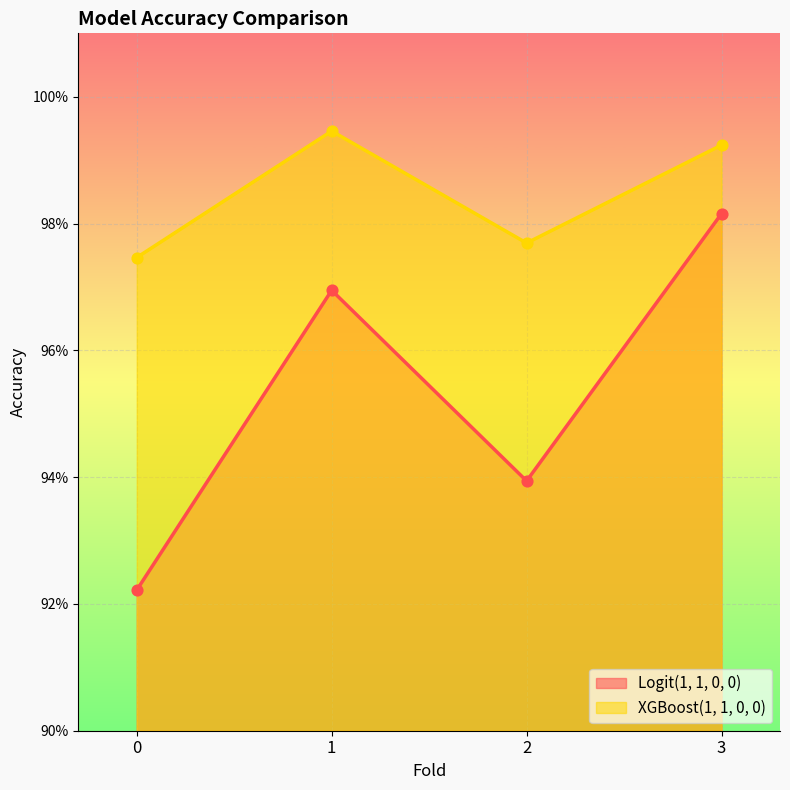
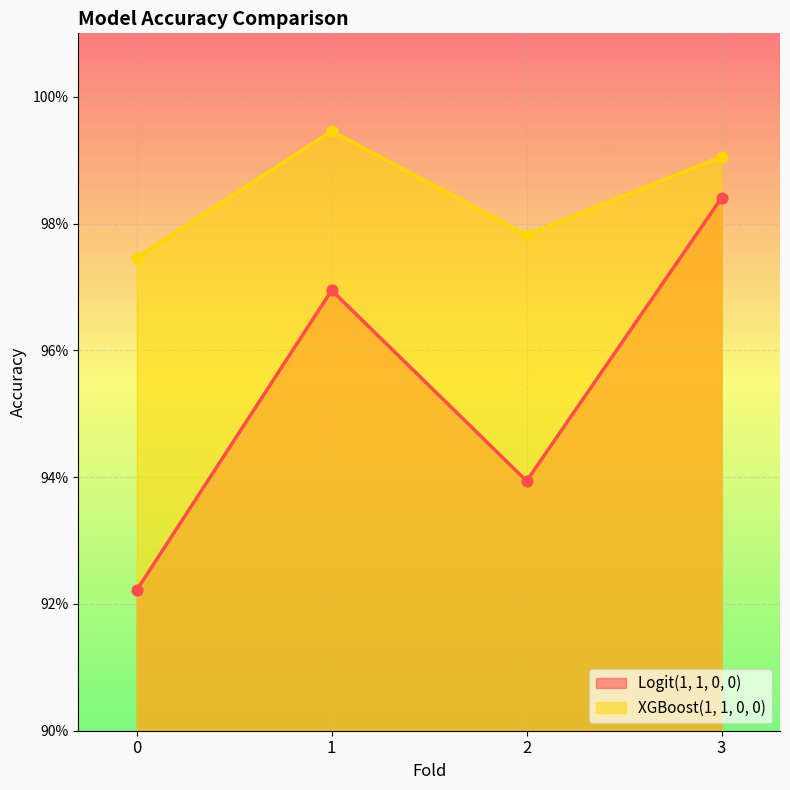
XGBoost(1, 1, 0, 0), 2: 97.7% -> 97.8%
Logit(1, 1, 0, 0), 3: 98.2% -> 98.4%
XGBoost(1, 1, 0, 0), 3: 99.2% -> 99.1%
